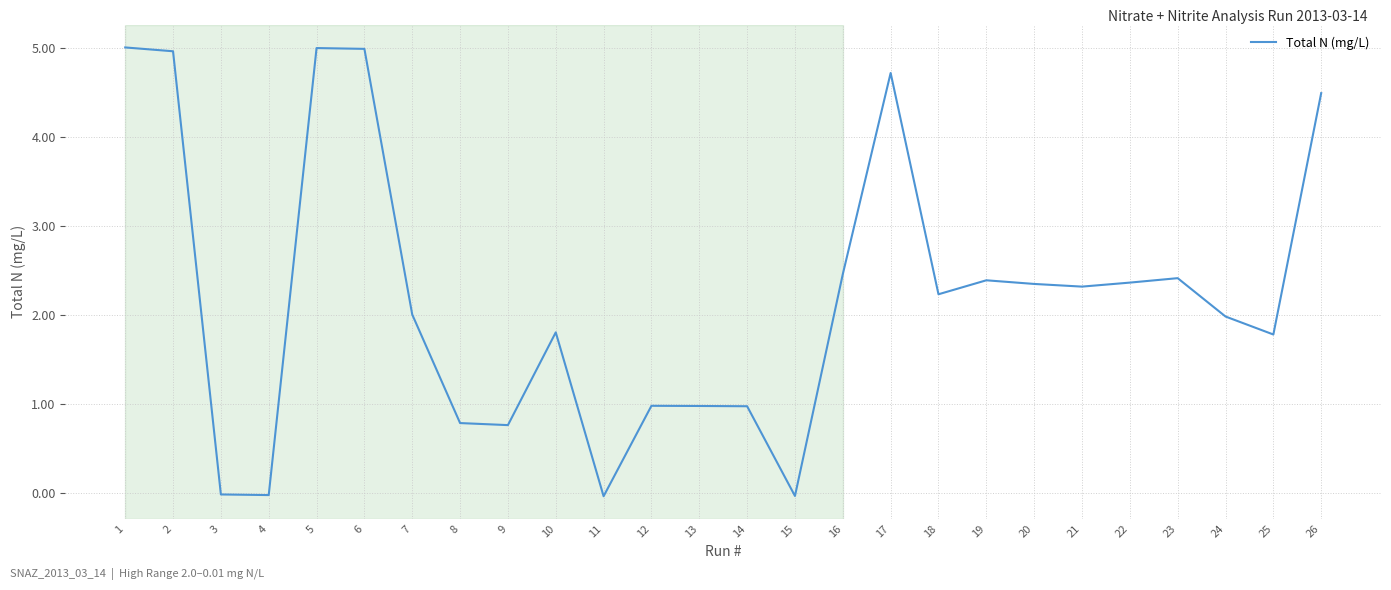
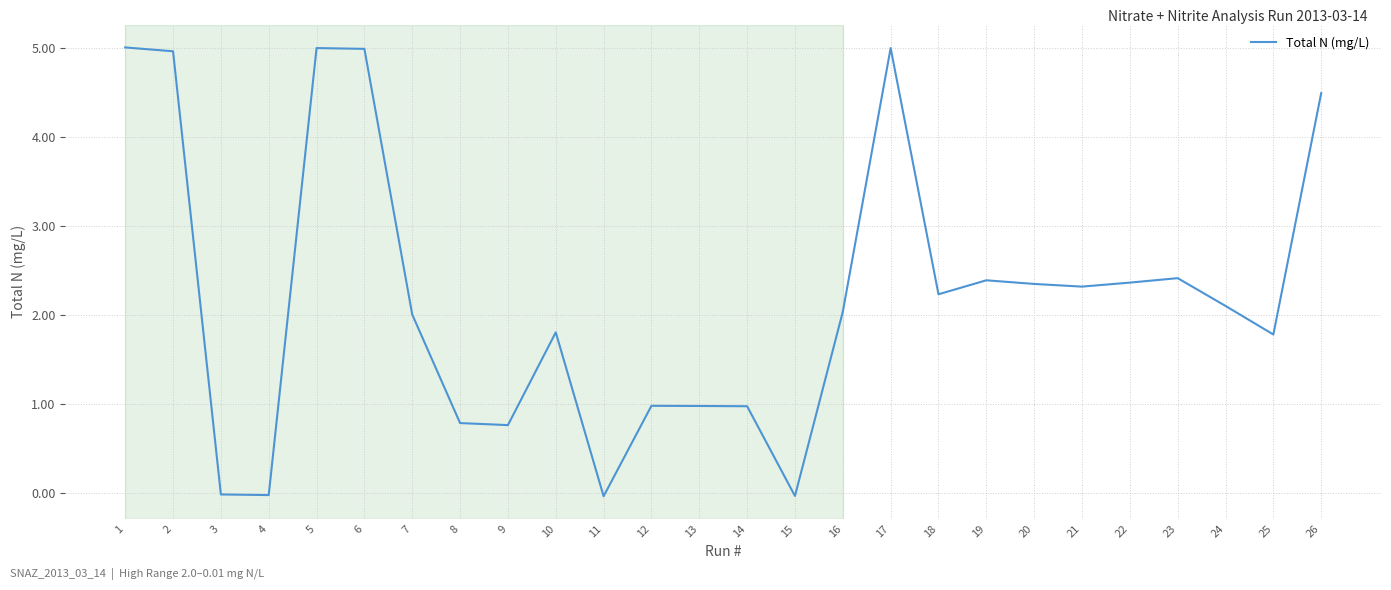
16: 2.5 -> 2.0
17: 4.7 -> 5.0
24: 2.0 -> 2.1
